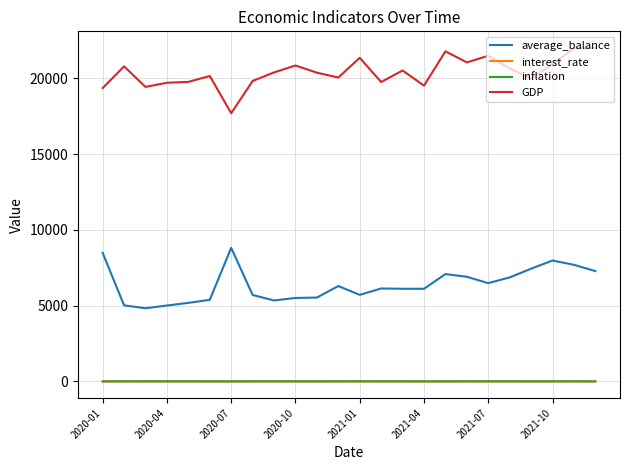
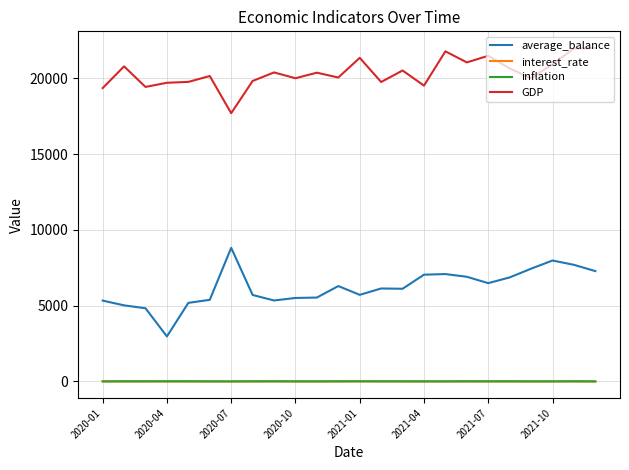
average_balance, 2020-01: 8500 -> 5300
average_balance, 2020-04: 5000 -> 3000
GDP, 2020-10: 20800 -> 20000
average_balance, 2021-04: 6100 -> 7000
